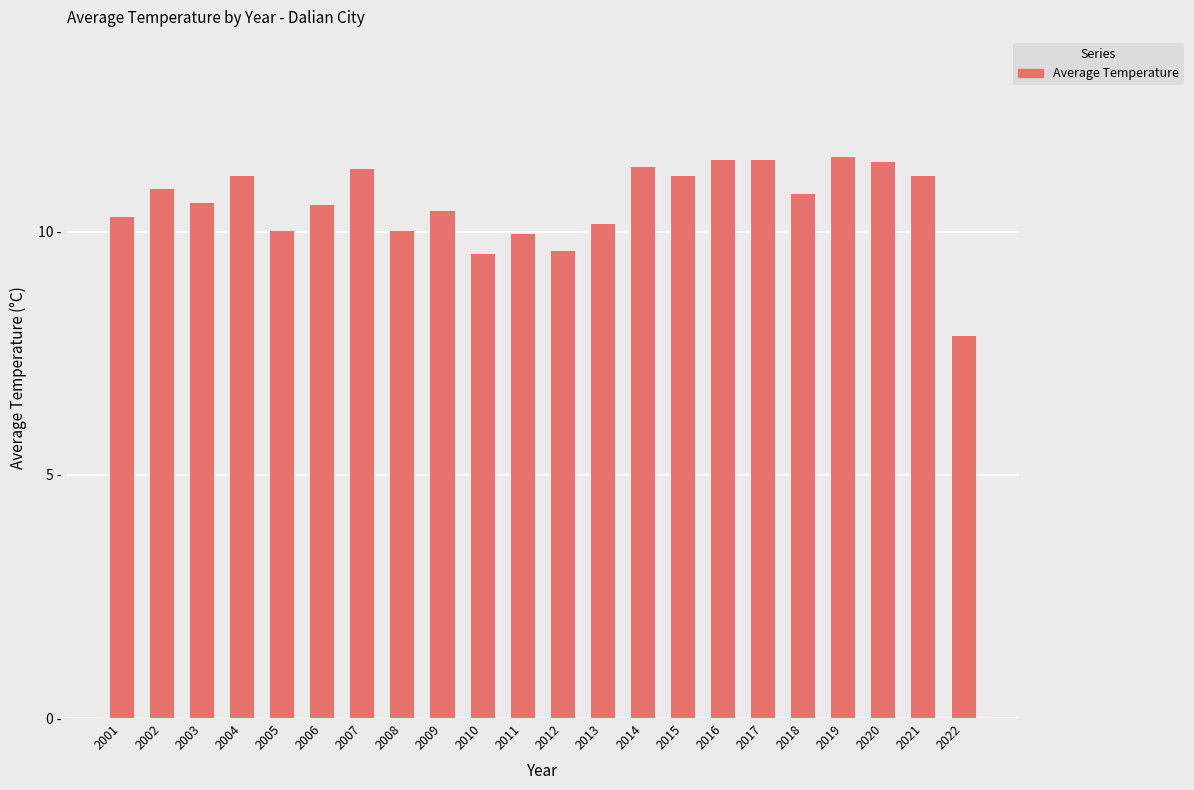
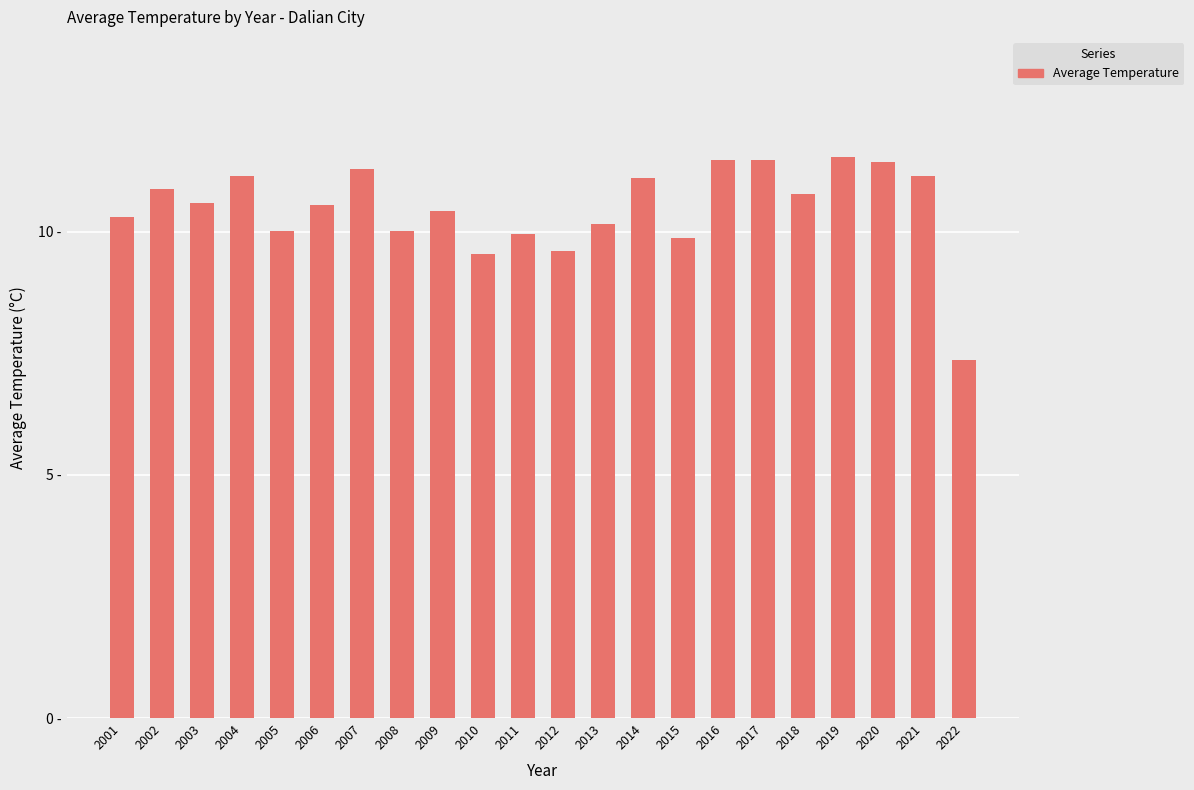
2014: 11.3 - -> 11.1 -
2015: 11.1 - -> 9.9 -
2022: 7.9 - -> 7.4 -
